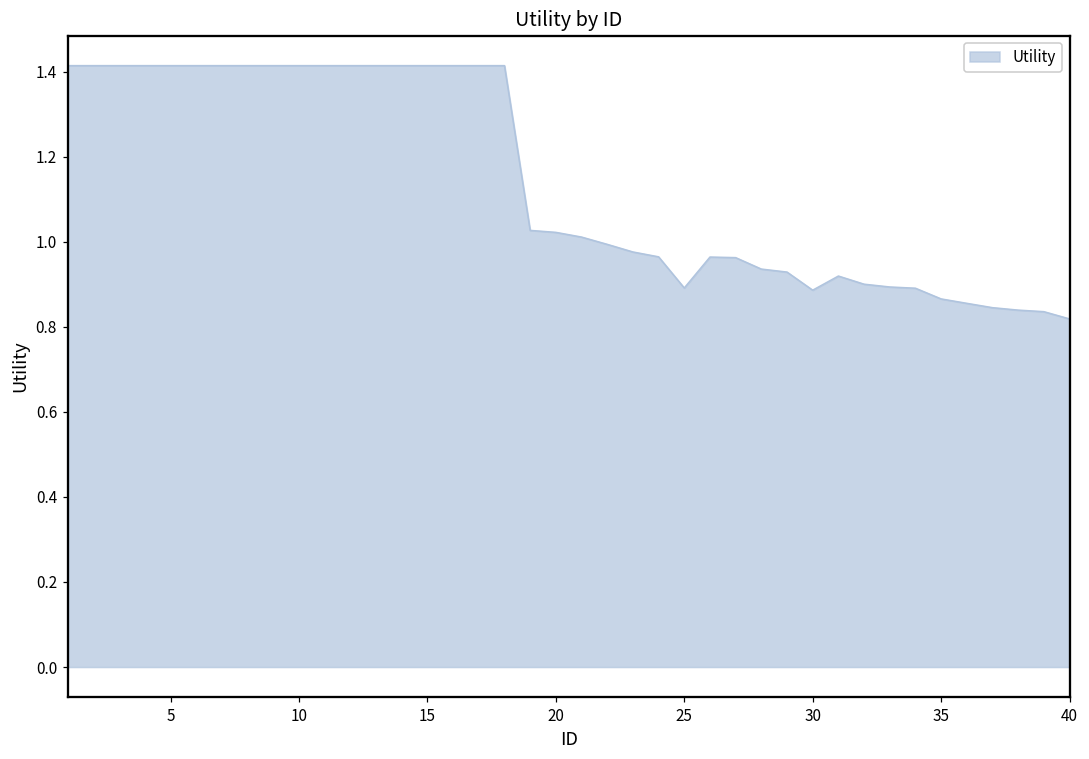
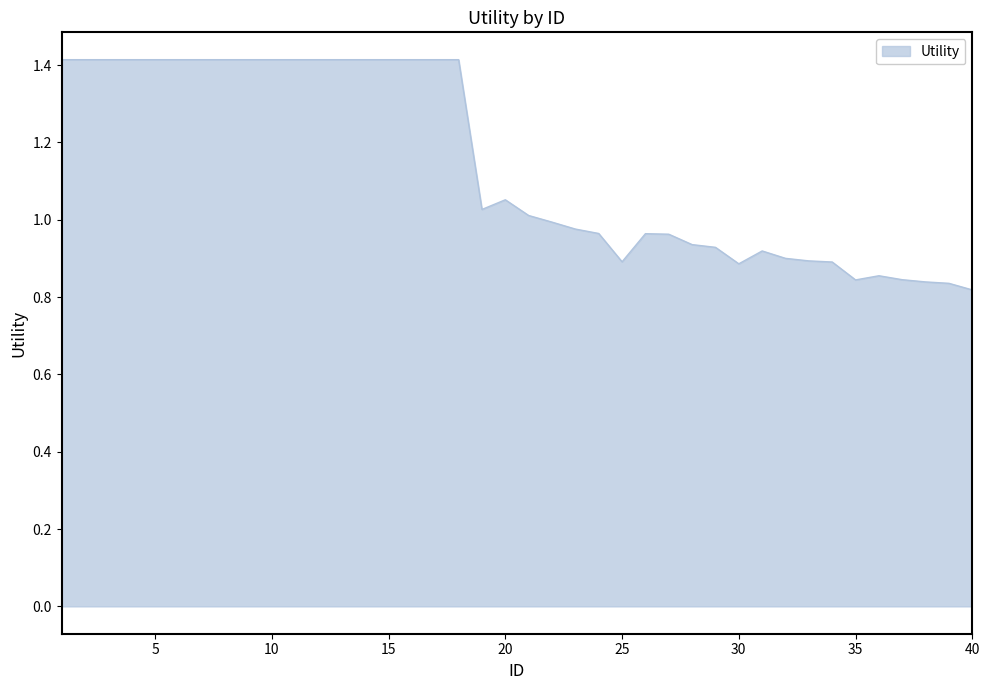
20: 1.02 -> 1.05
35: 0.87 -> 0.84
